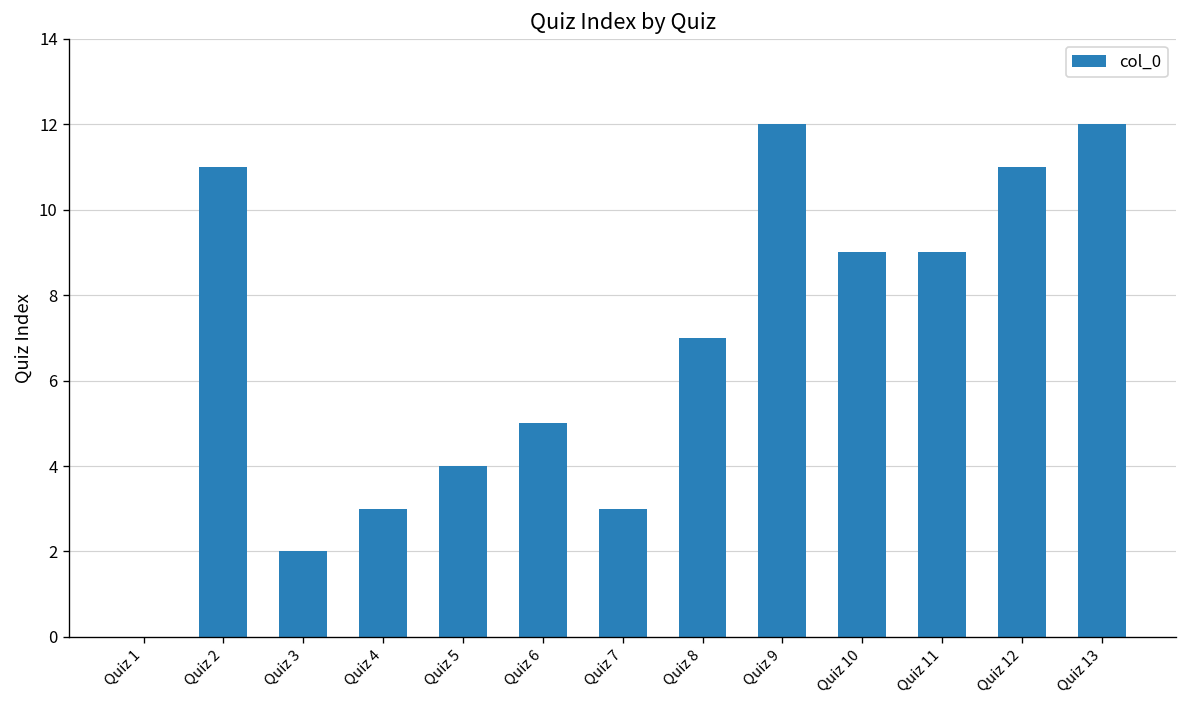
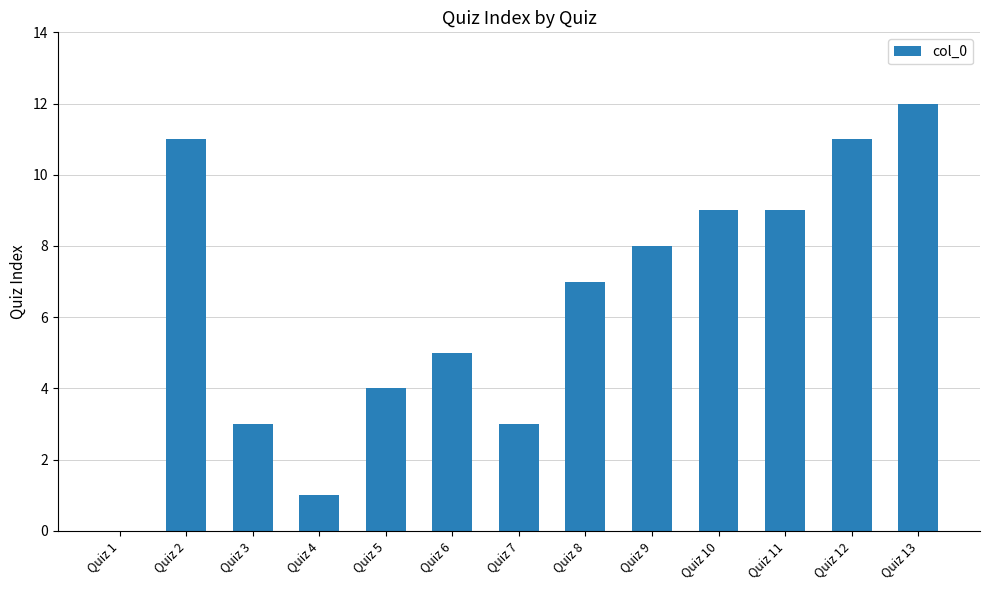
Quiz 3: 2 -> 3
Quiz 4: 3 -> 1
Quiz 9: 12 -> 8
